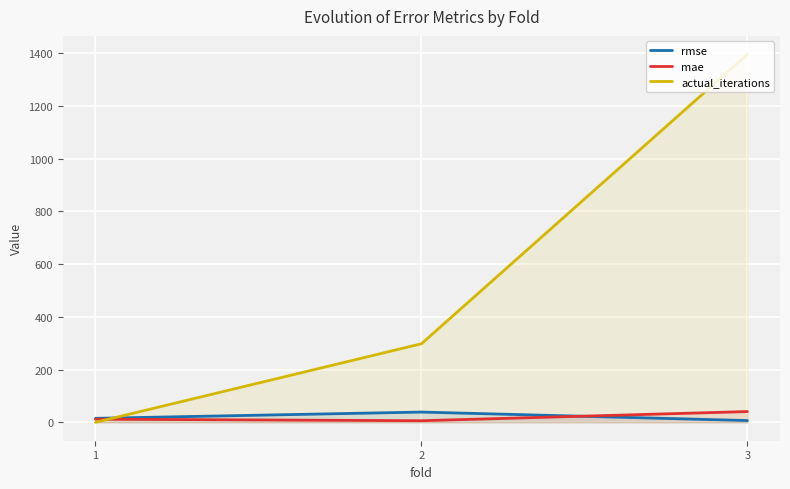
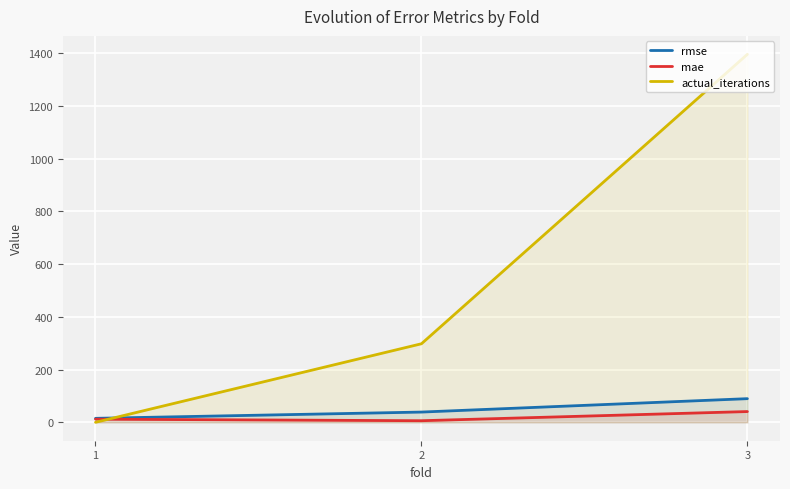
rmse, 3: 10 -> 90
